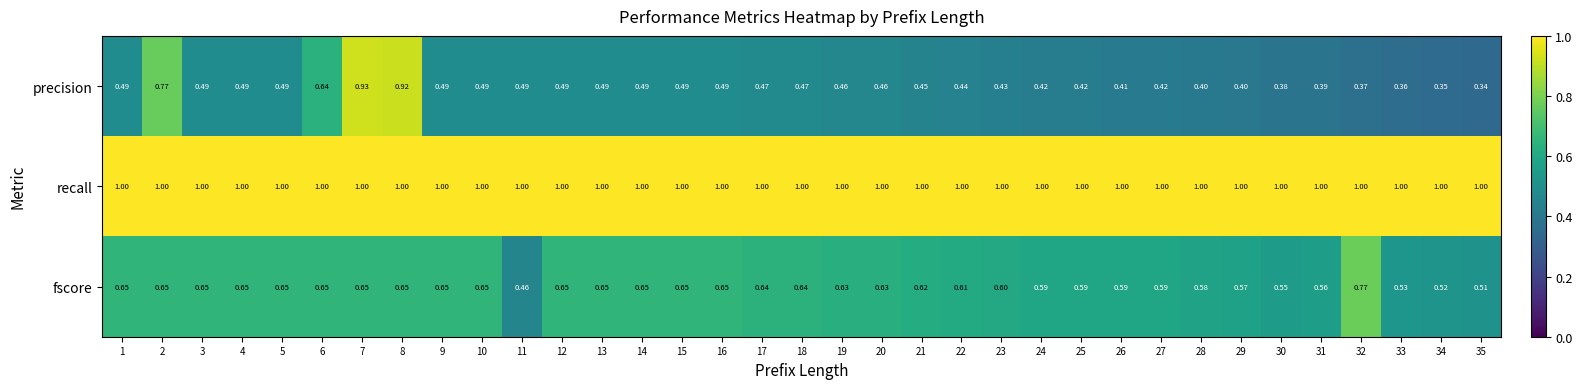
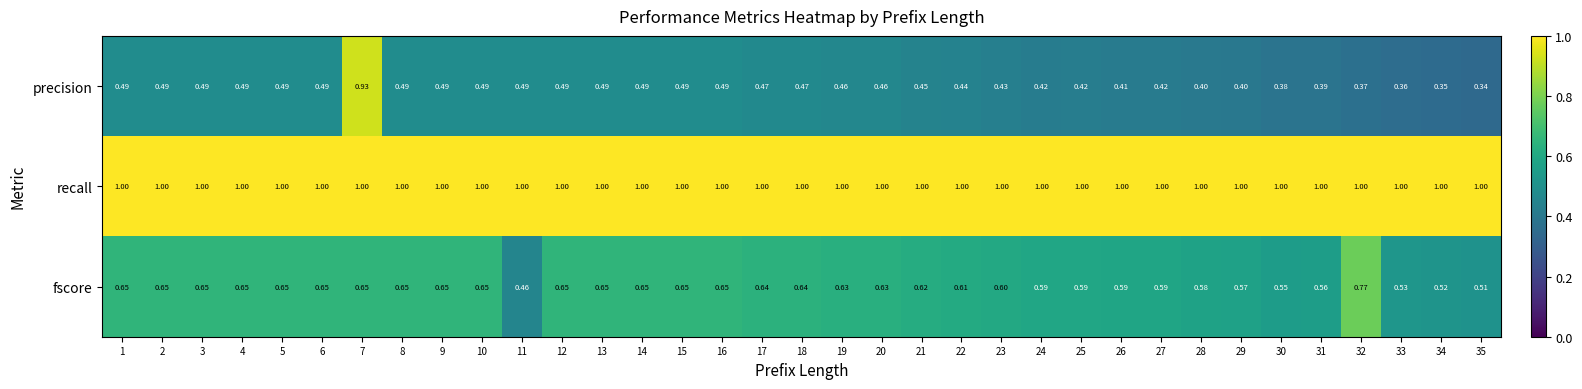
precision, 2: 0.77 -> 0.49
precision, 6: 0.64 -> 0.49
precision, 8: 0.92 -> 0.49
